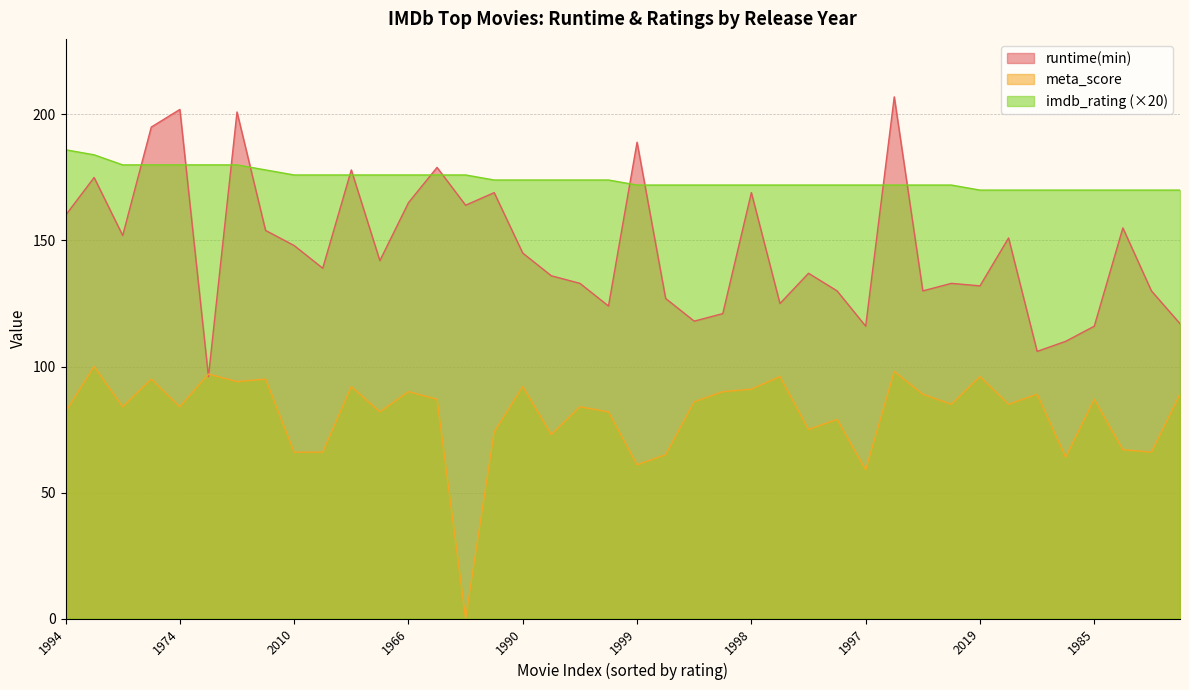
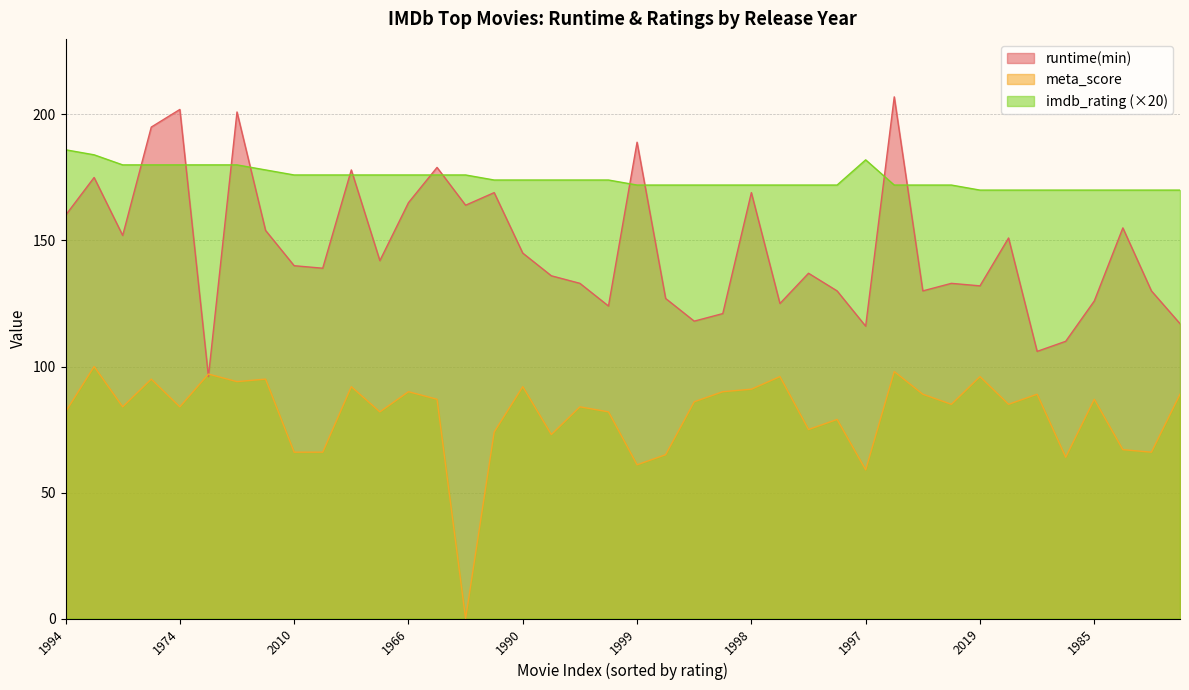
runtime(min), 2010: 148 -> 140
imdb_rating (×20), 1997: 172 -> 182
runtime(min), 1985: 116 -> 126
